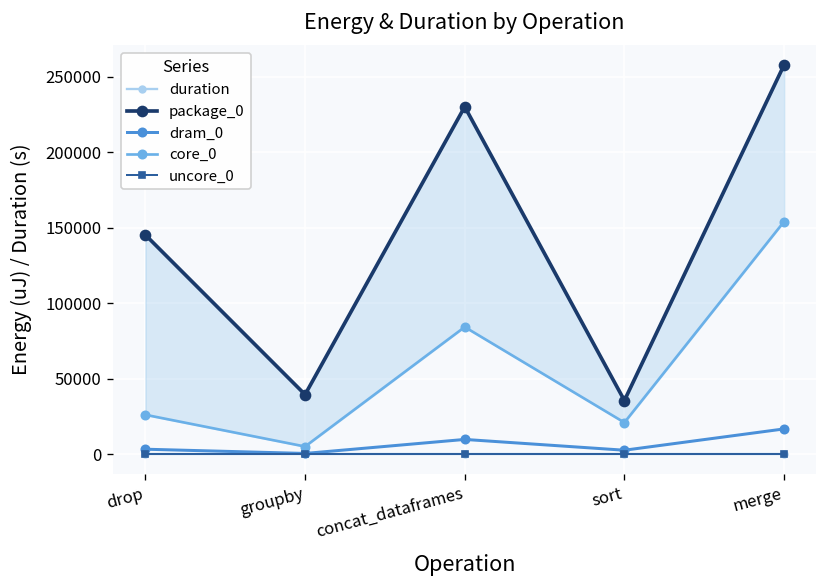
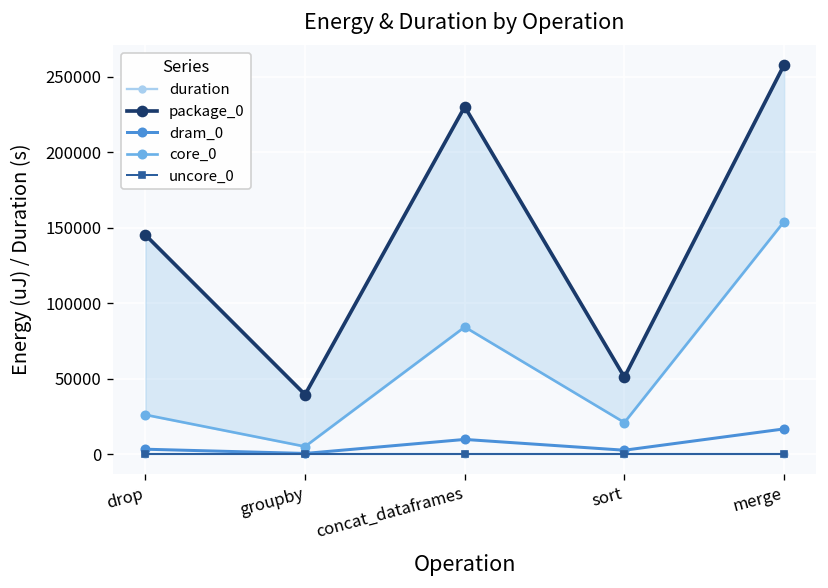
package_0, sort: 36000 -> 51000
